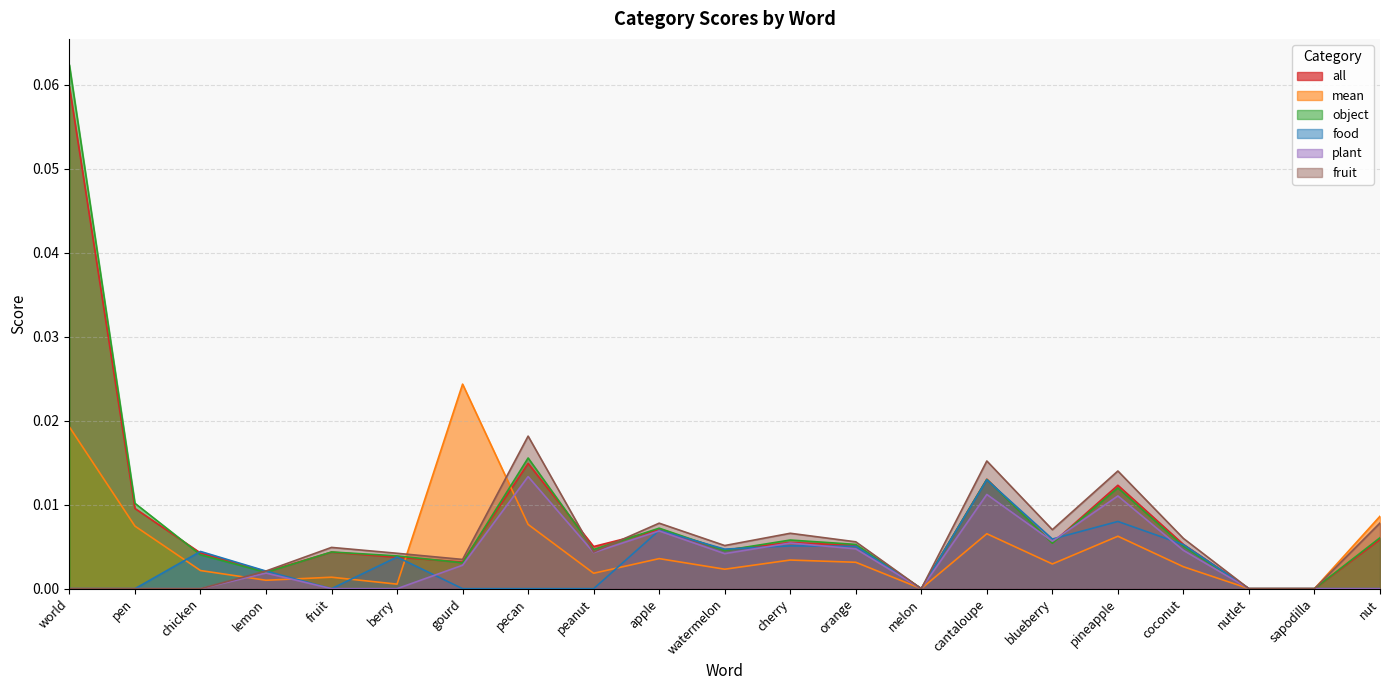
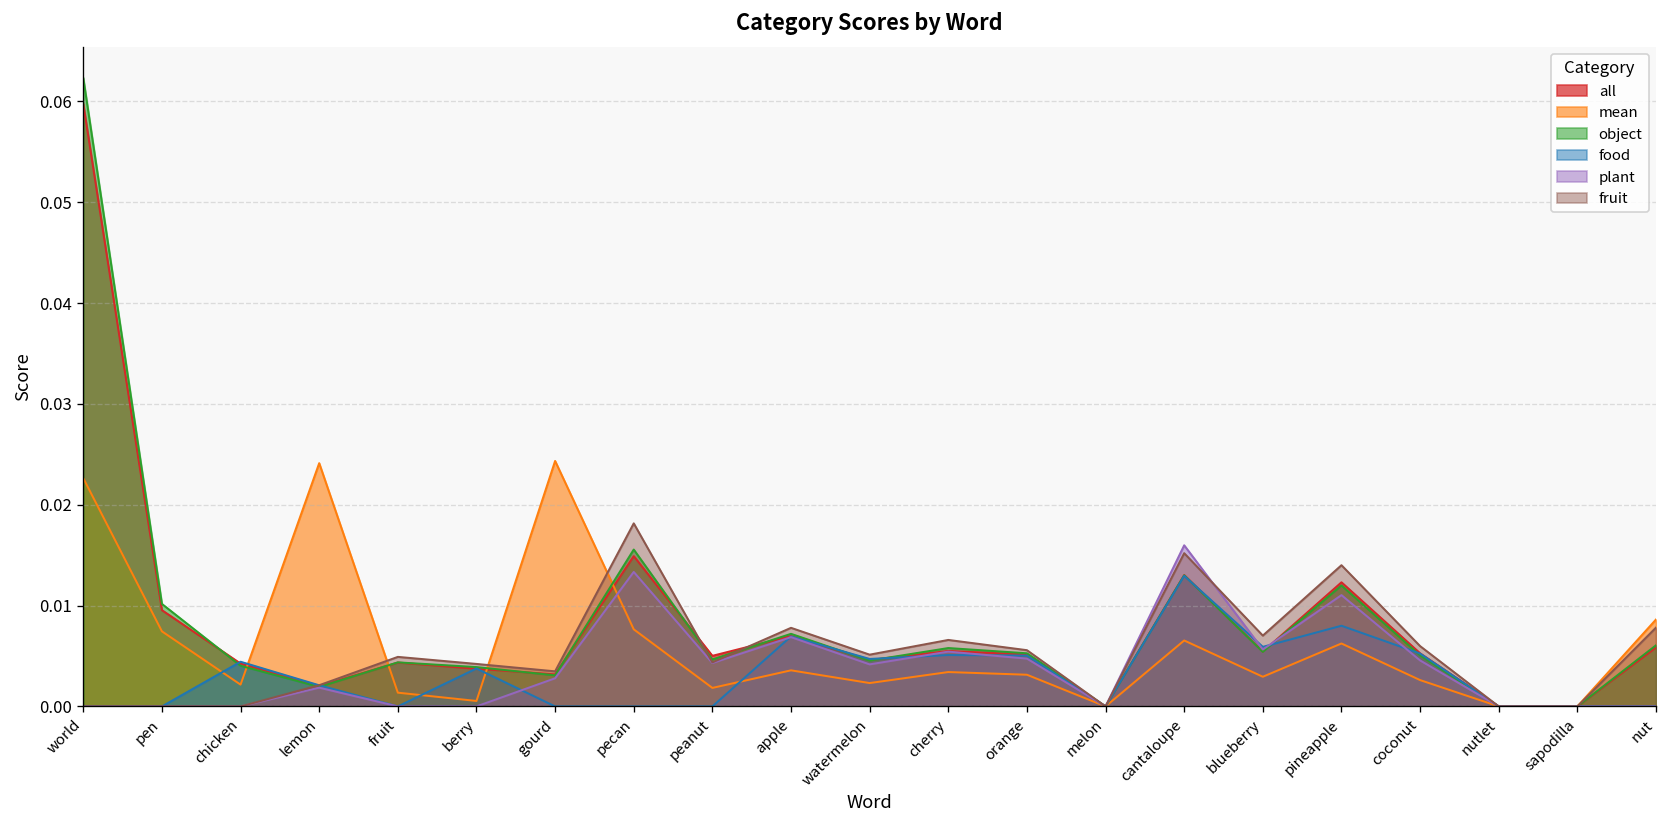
mean, world: 0.019 -> 0.023
mean, lemon: 0.001 -> 0.024
plant, cantaloupe: 0.011 -> 0.016
